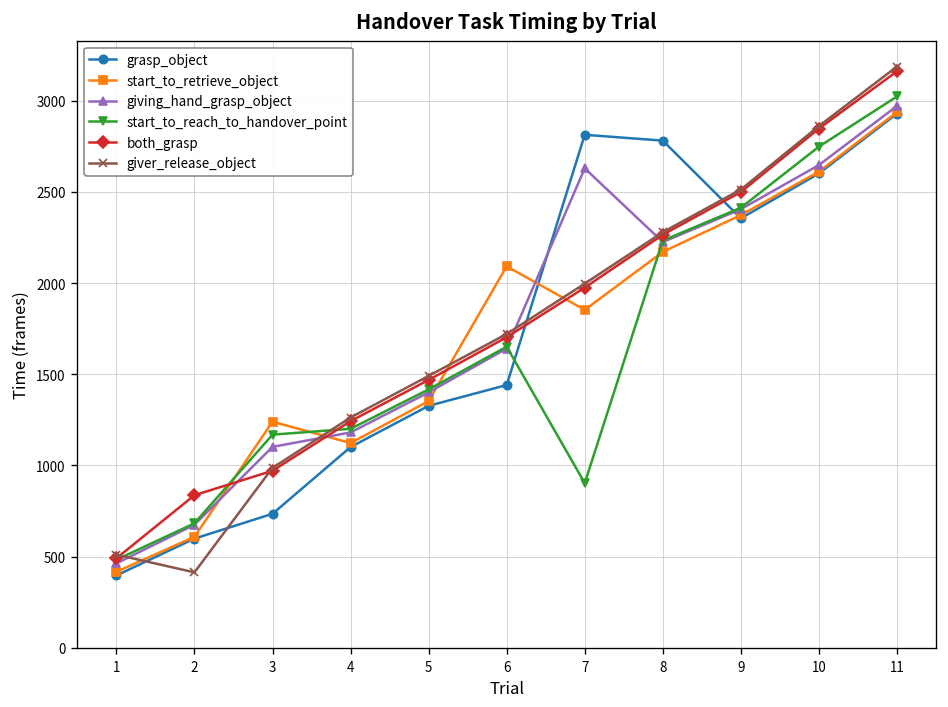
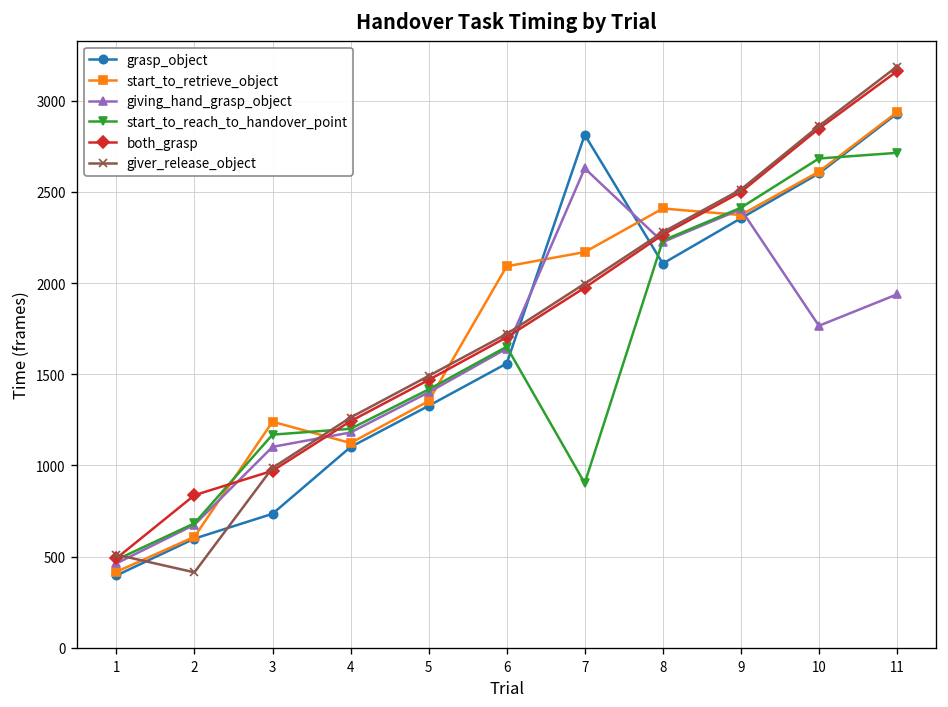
grasp_object, 6: 1440 -> 1560
start_to_retrieve_object, 7: 1850 -> 2170
grasp_object, 8: 2780 -> 2110
start_to_retrieve_object, 8: 2170 -> 2410
giving_hand_grasp_object, 10: 2650 -> 1770
start_to_reach_to_handover_point, 10: 2750 -> 2680
giving_hand_grasp_object, 11: 2970 -> 1940
start_to_reach_to_handover_point, 11: 3020 -> 2710
